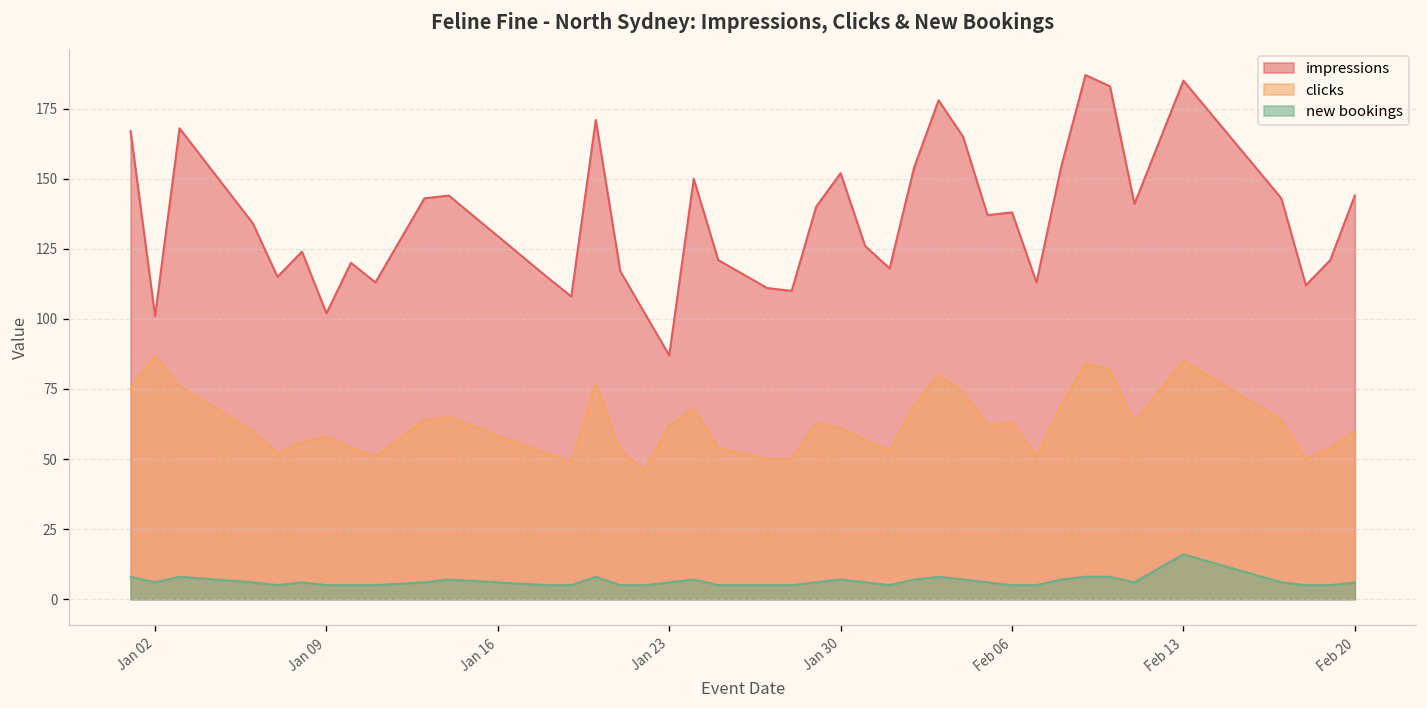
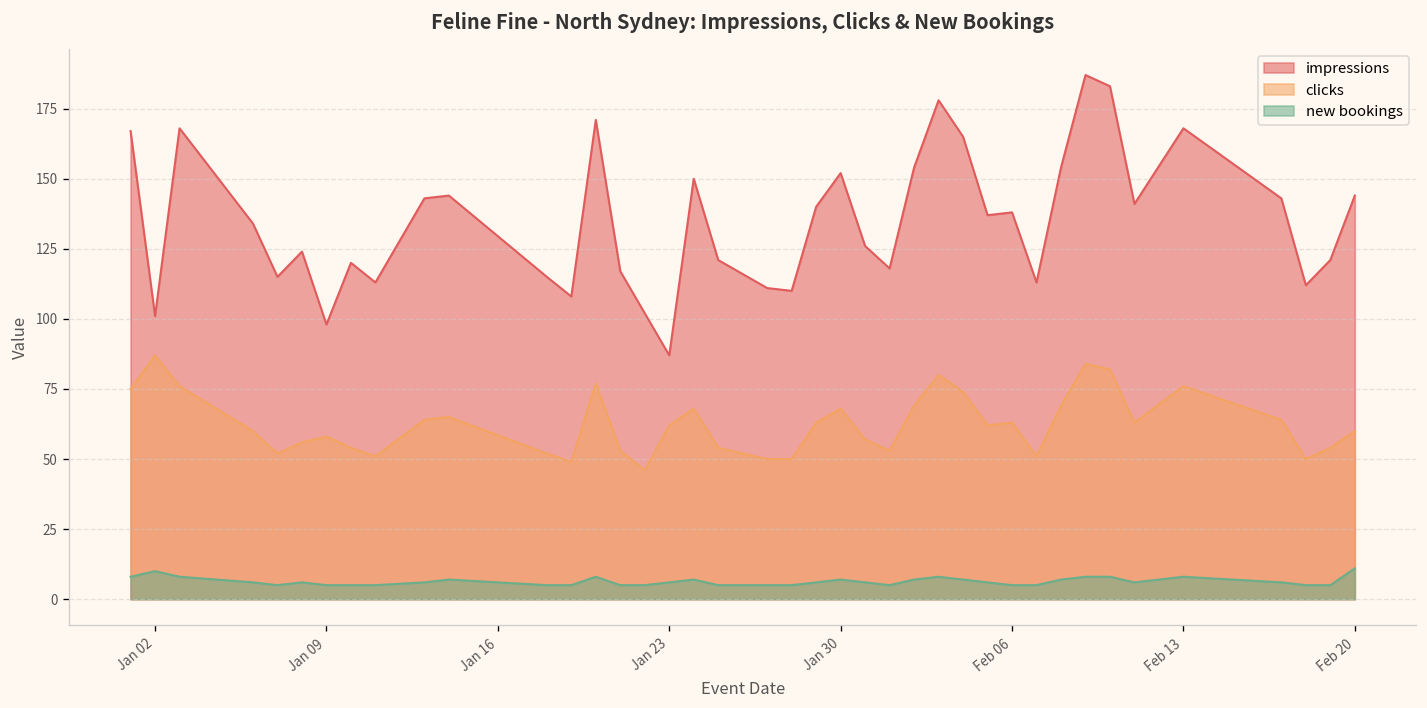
new bookings, Jan 02: 6 -> 10
impressions, Jan 09: 102 -> 98
clicks, Jan 30: 61 -> 68
impressions, Feb 13: 185 -> 168
clicks, Feb 13: 85 -> 76
new bookings, Feb 13: 16 -> 8
new bookings, Feb 20: 6 -> 11
